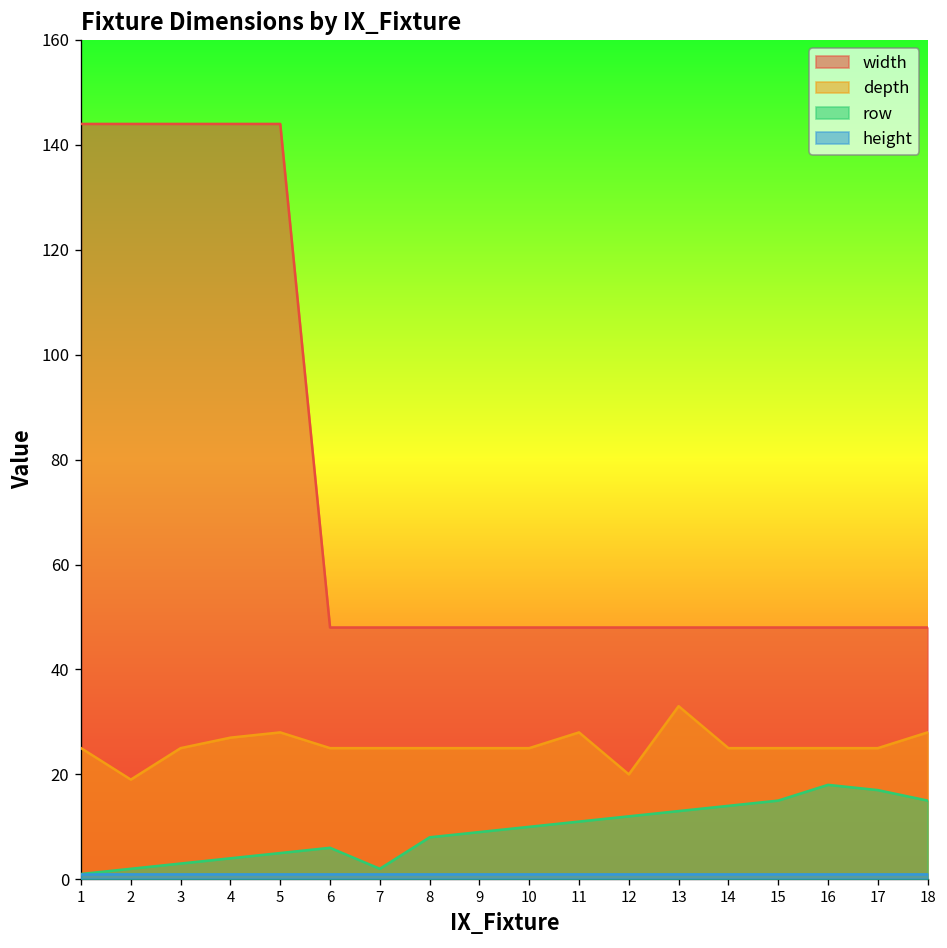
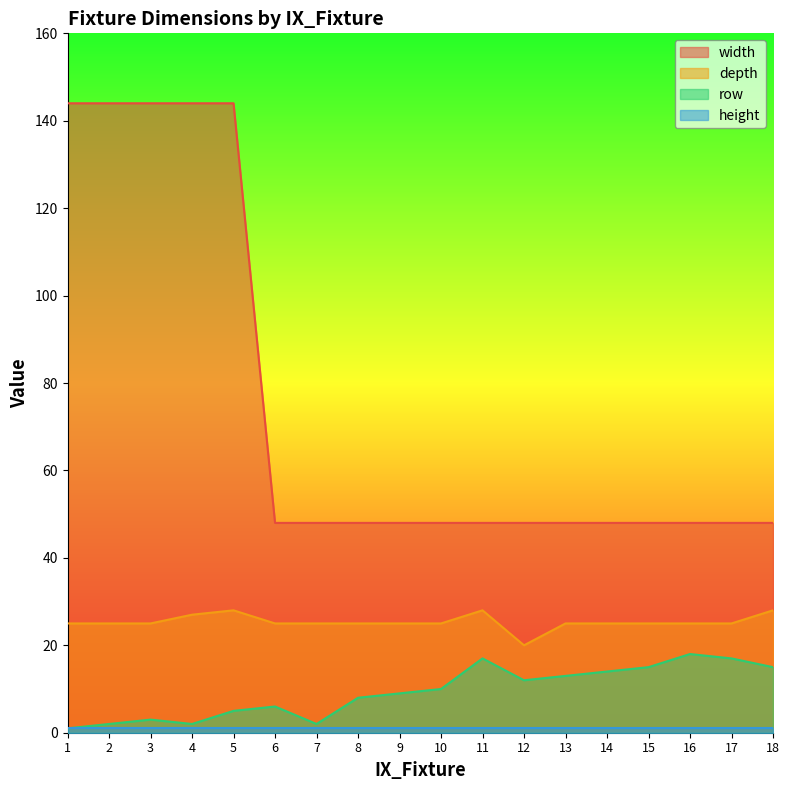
depth, 2: 19 -> 25
row, 4: 4 -> 2
row, 11: 11 -> 17
depth, 13: 33 -> 25
